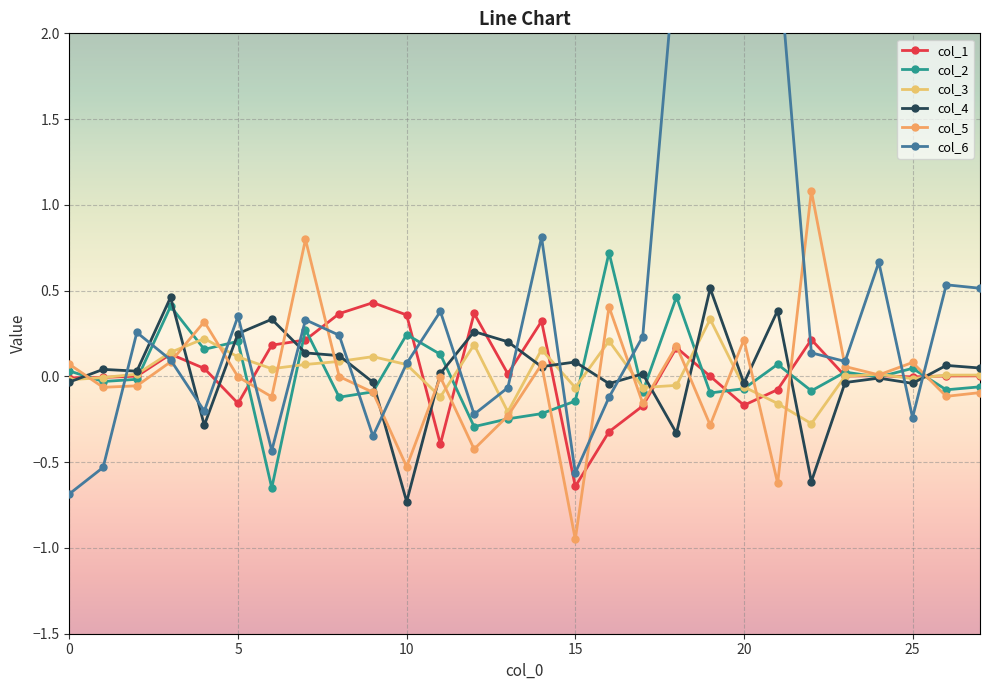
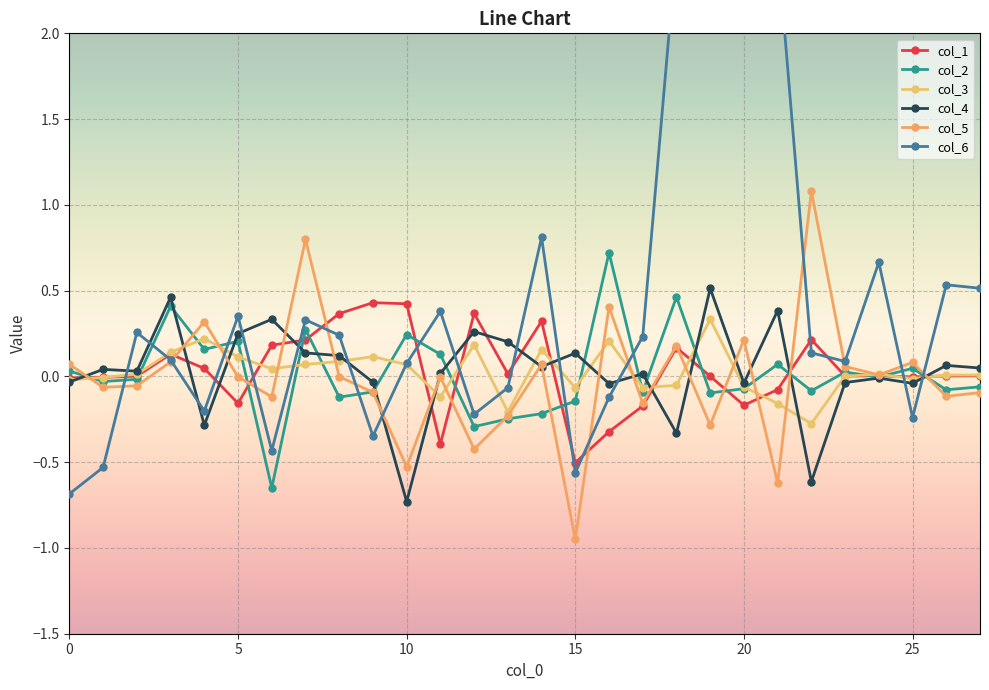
col_1, 10: 0.36 -> 0.42
col_1, 15: -0.64 -> -0.50
col_4, 15: 0.08 -> 0.14
